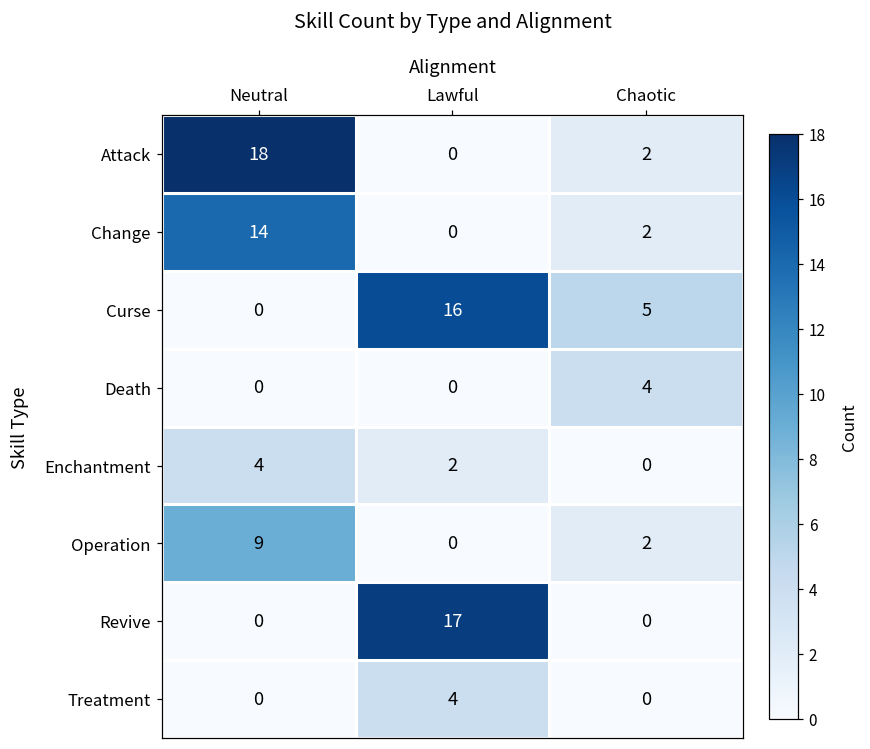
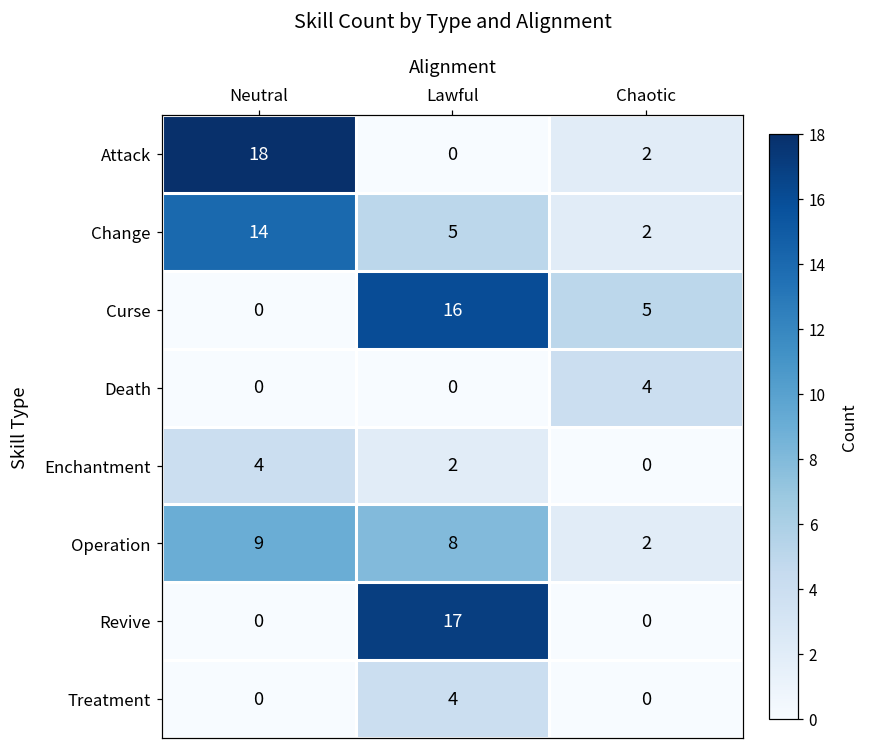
Change, Lawful: 0 -> 5
Operation, Lawful: 0 -> 8
